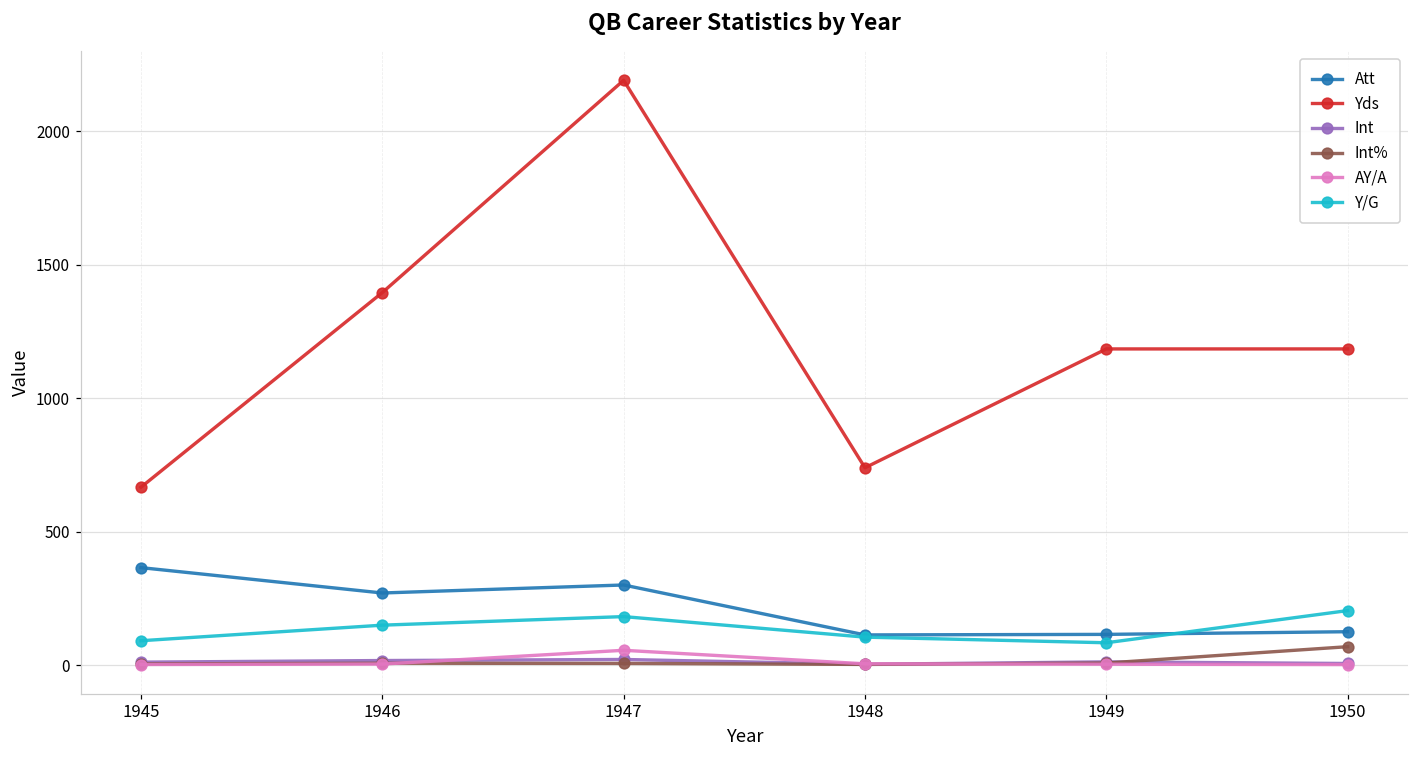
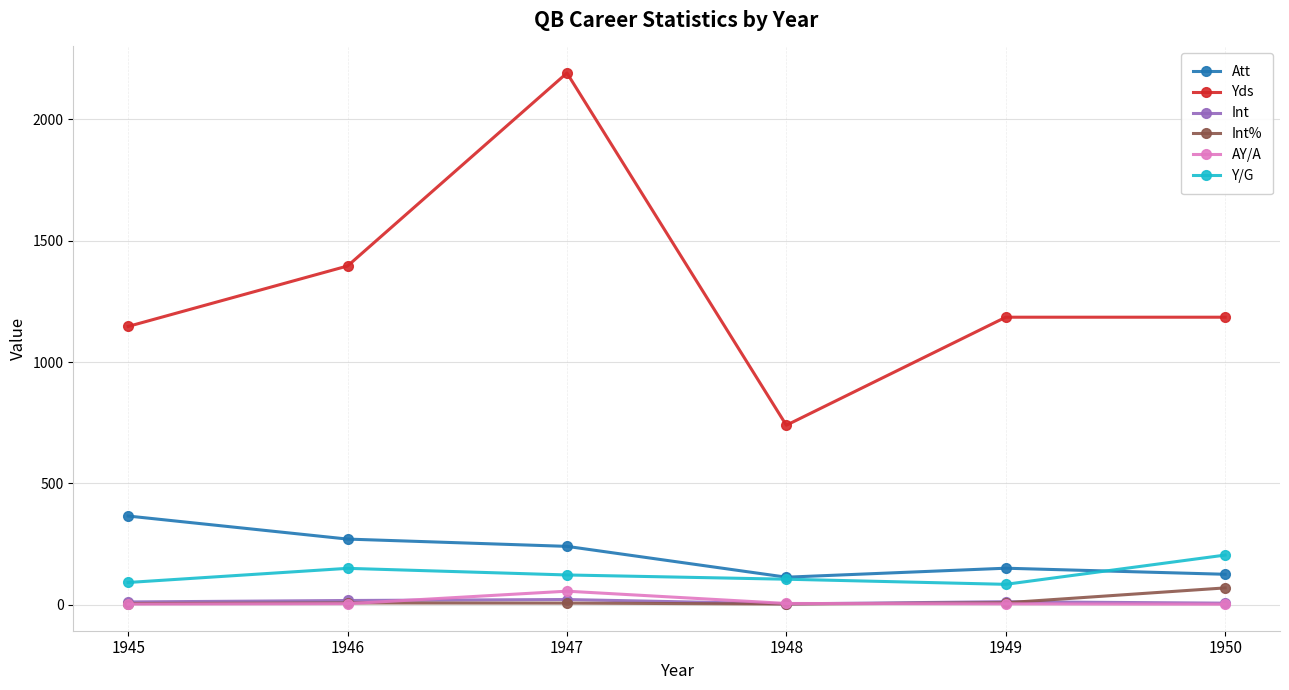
Yds, 1945: 670 -> 1150
Att, 1947: 300 -> 240
Y/G, 1947: 180 -> 120
Att, 1949: 120 -> 150
